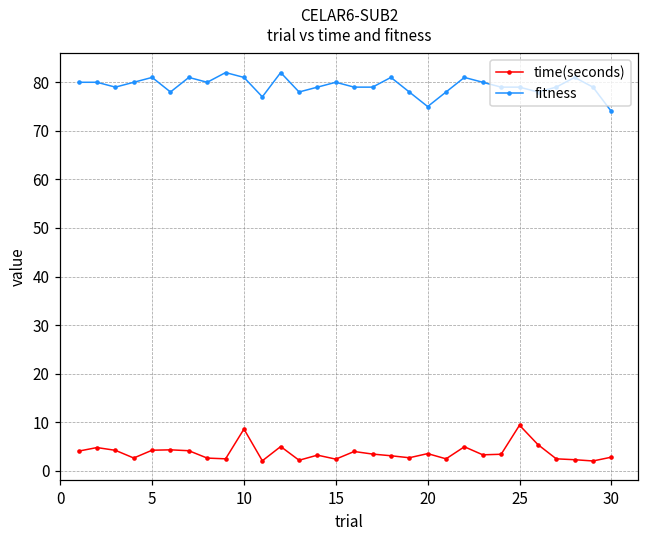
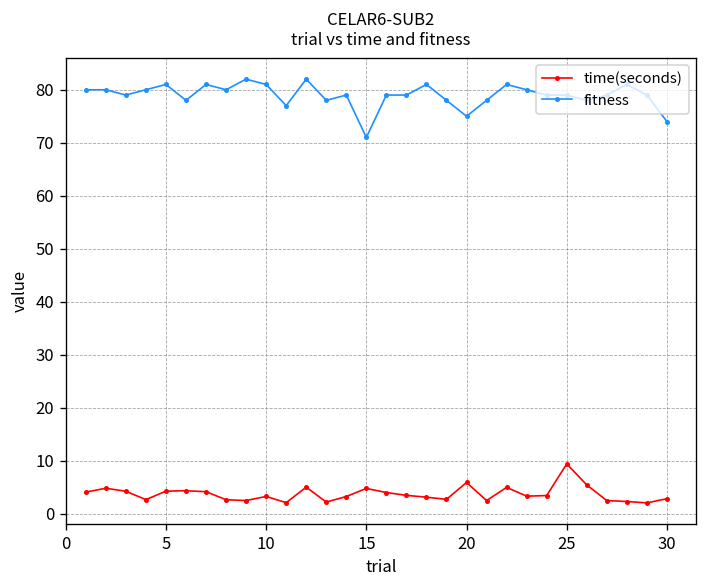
time(seconds), 10: 9 -> 3
time(seconds), 15: 2 -> 5
fitness, 15: 80 -> 71
time(seconds), 20: 4 -> 6
